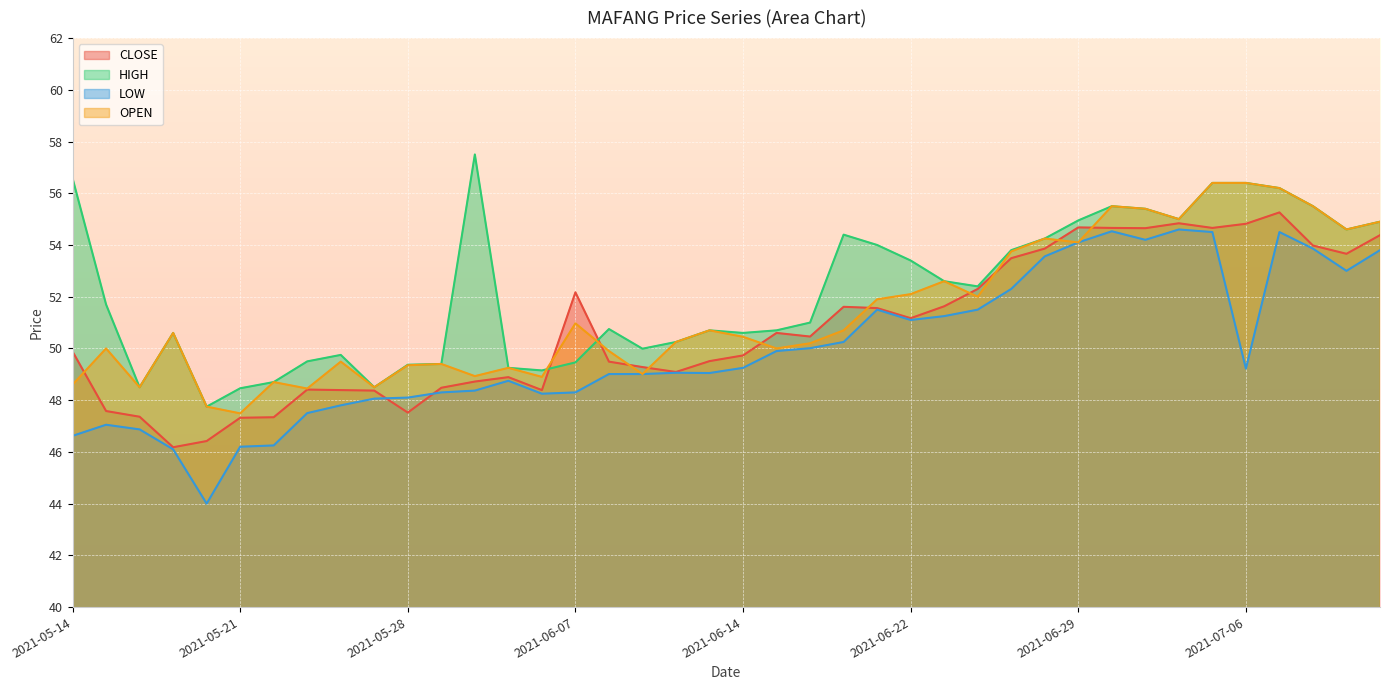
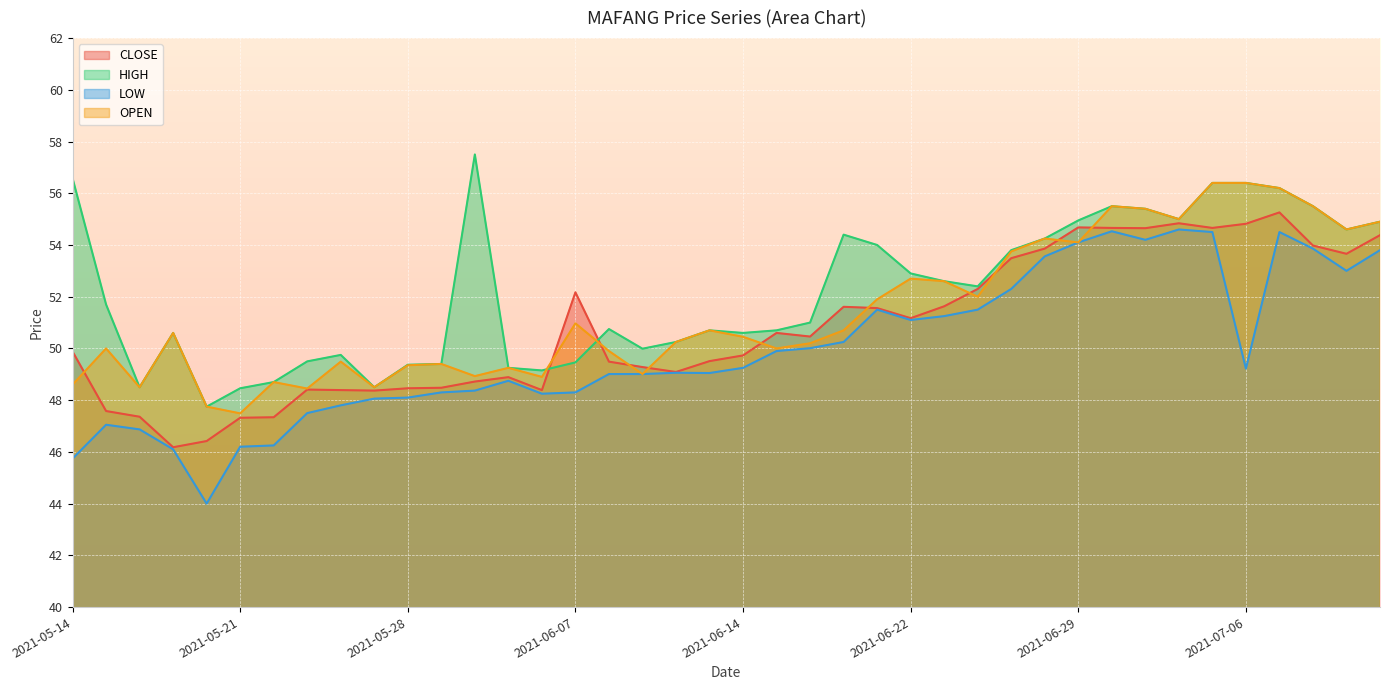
LOW, 2021-05-14: 46.6 -> 45.7
CLOSE, 2021-05-28: 47.5 -> 48.5
HIGH, 2021-06-22: 53.4 -> 52.9
OPEN, 2021-06-22: 52.1 -> 52.7
